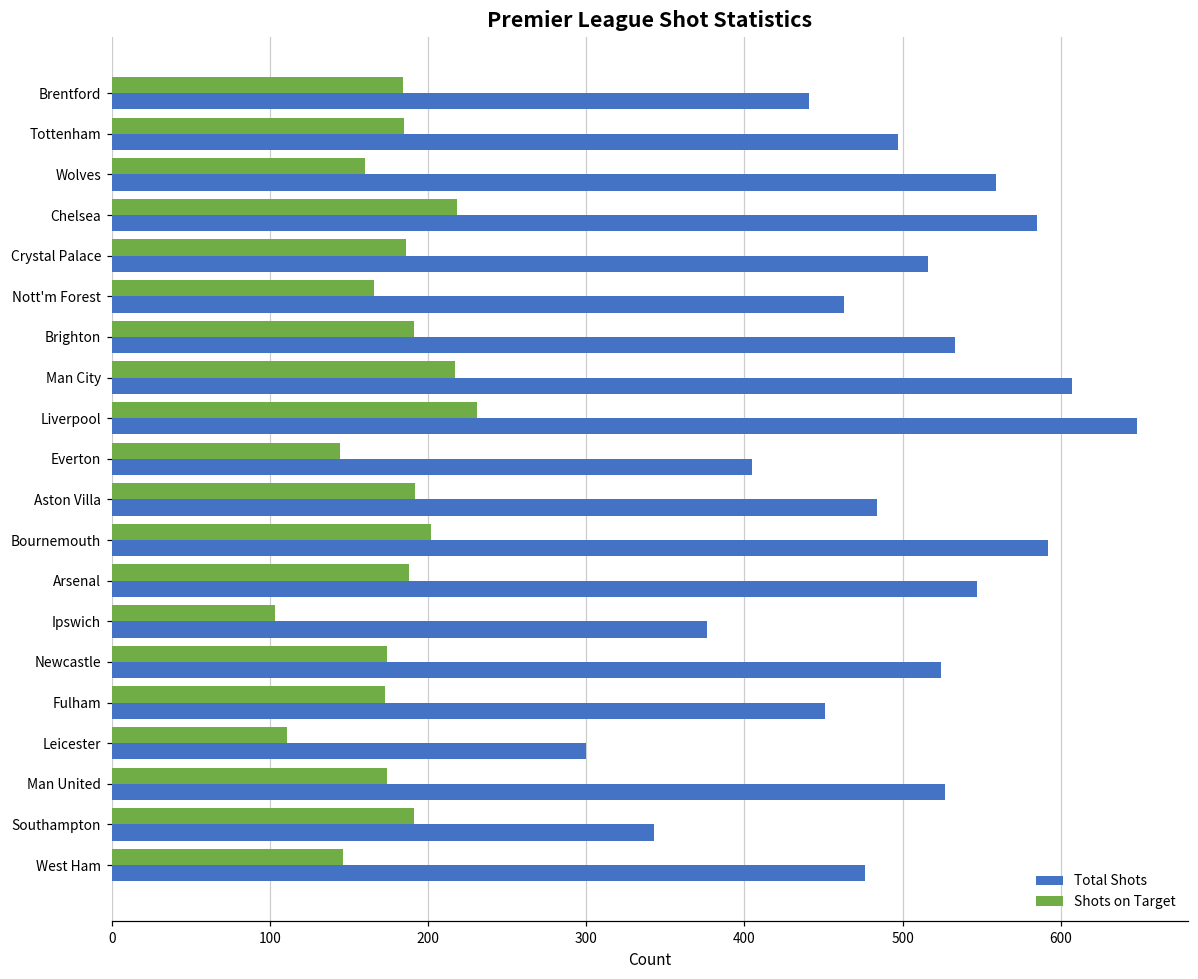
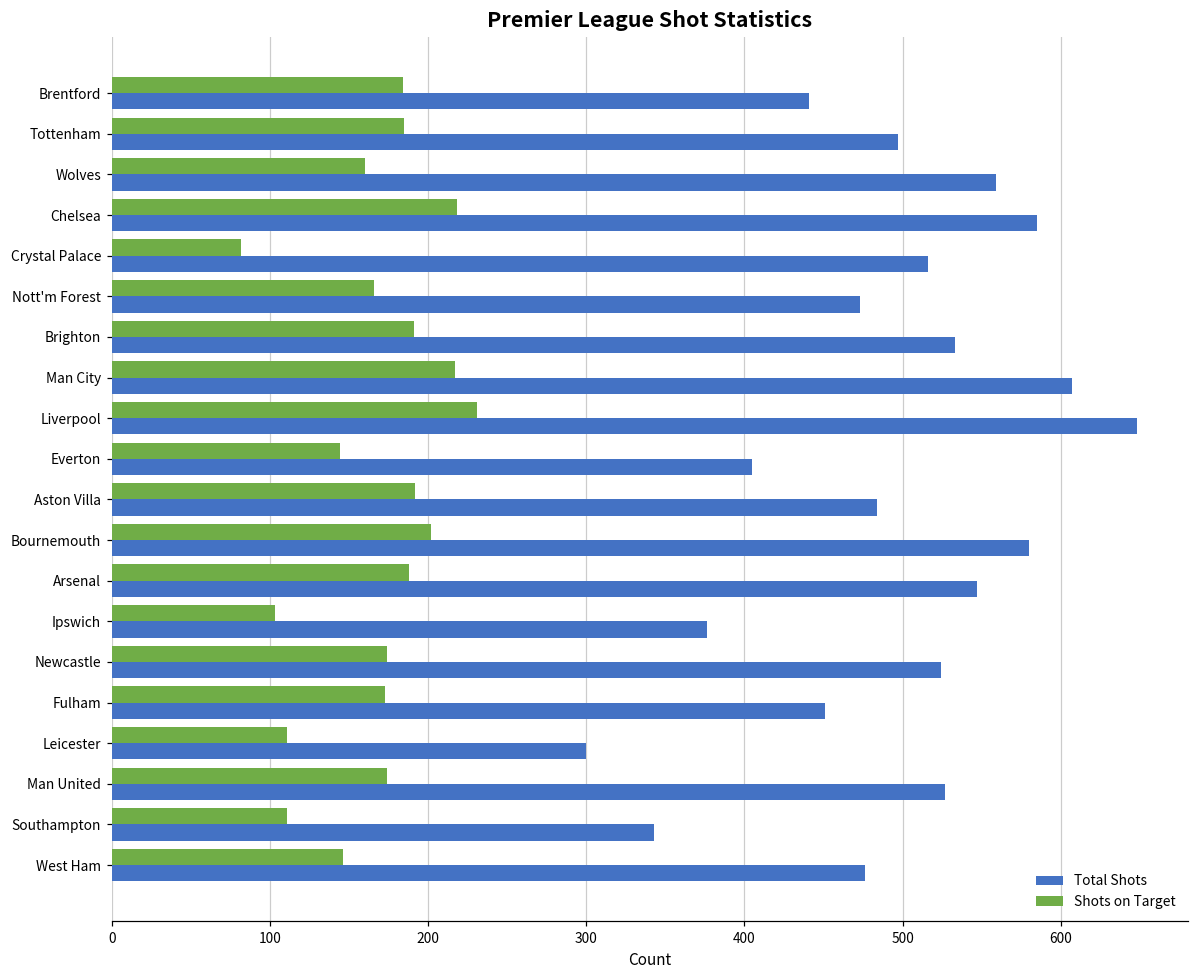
Shots on Target, Crystal Palace: 186 -> 82
Total Shots, Nott'm Forest: 463 -> 473
Total Shots, Bournemouth: 592 -> 580
Shots on Target, Southampton: 191 -> 111
